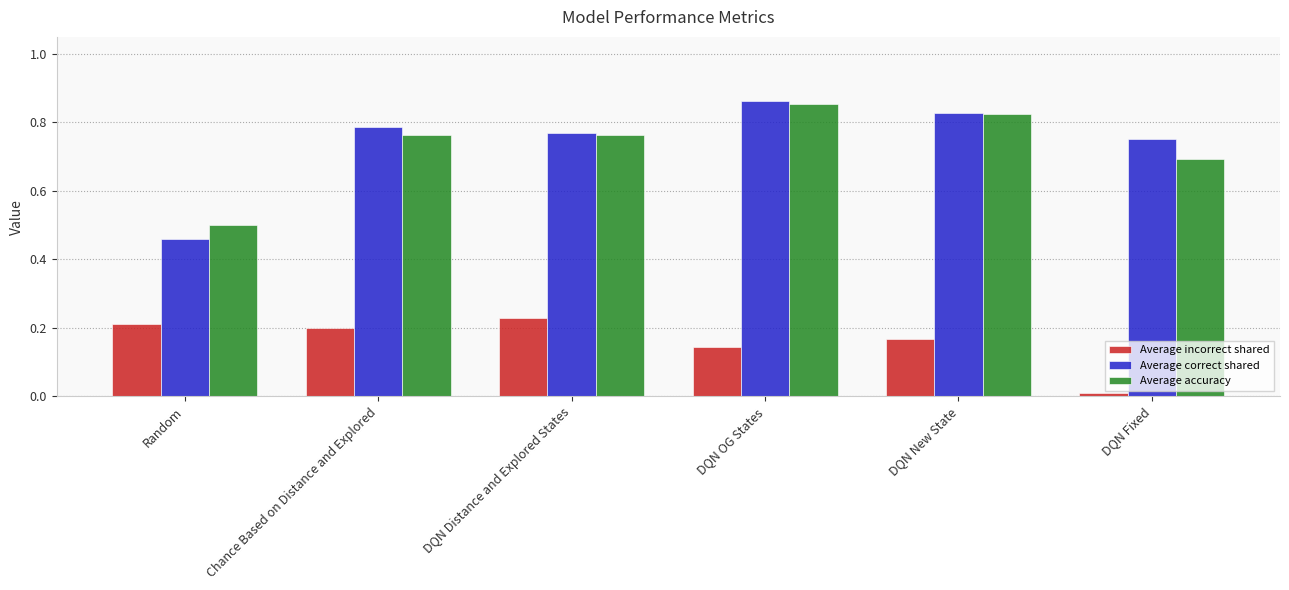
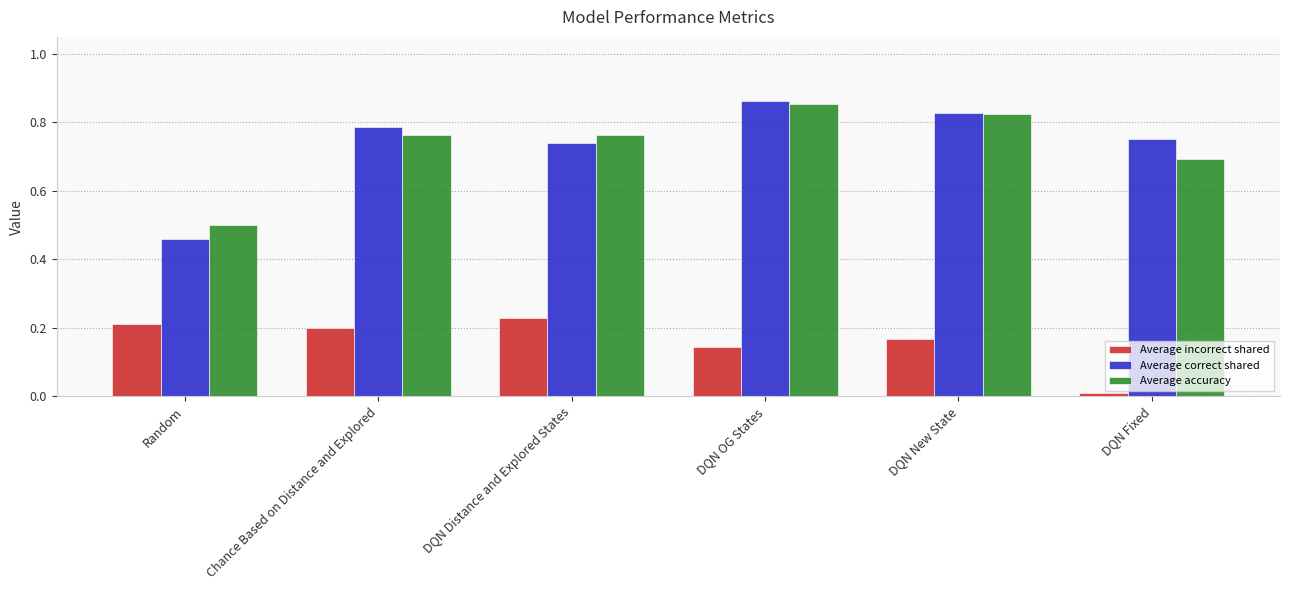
Average correct shared, DQN Distance and Explored States: 0.77 -> 0.74
